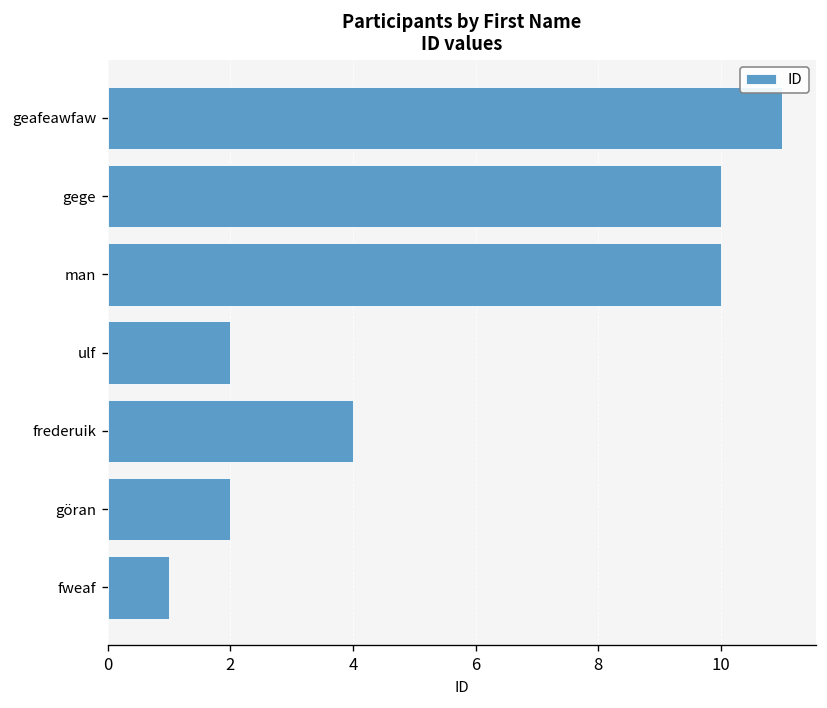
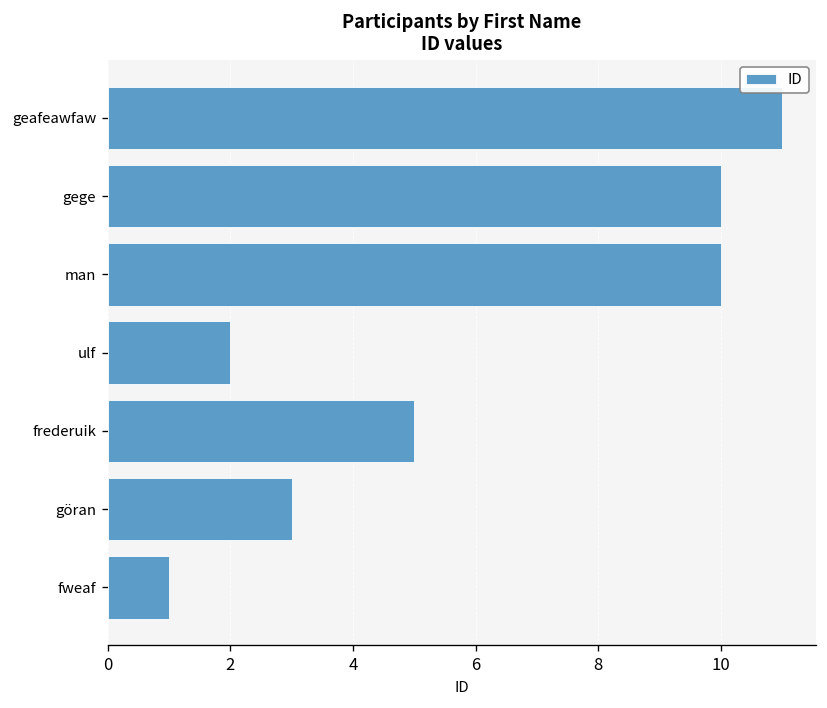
frederuik: 4 -> 5
göran: 2 -> 3
